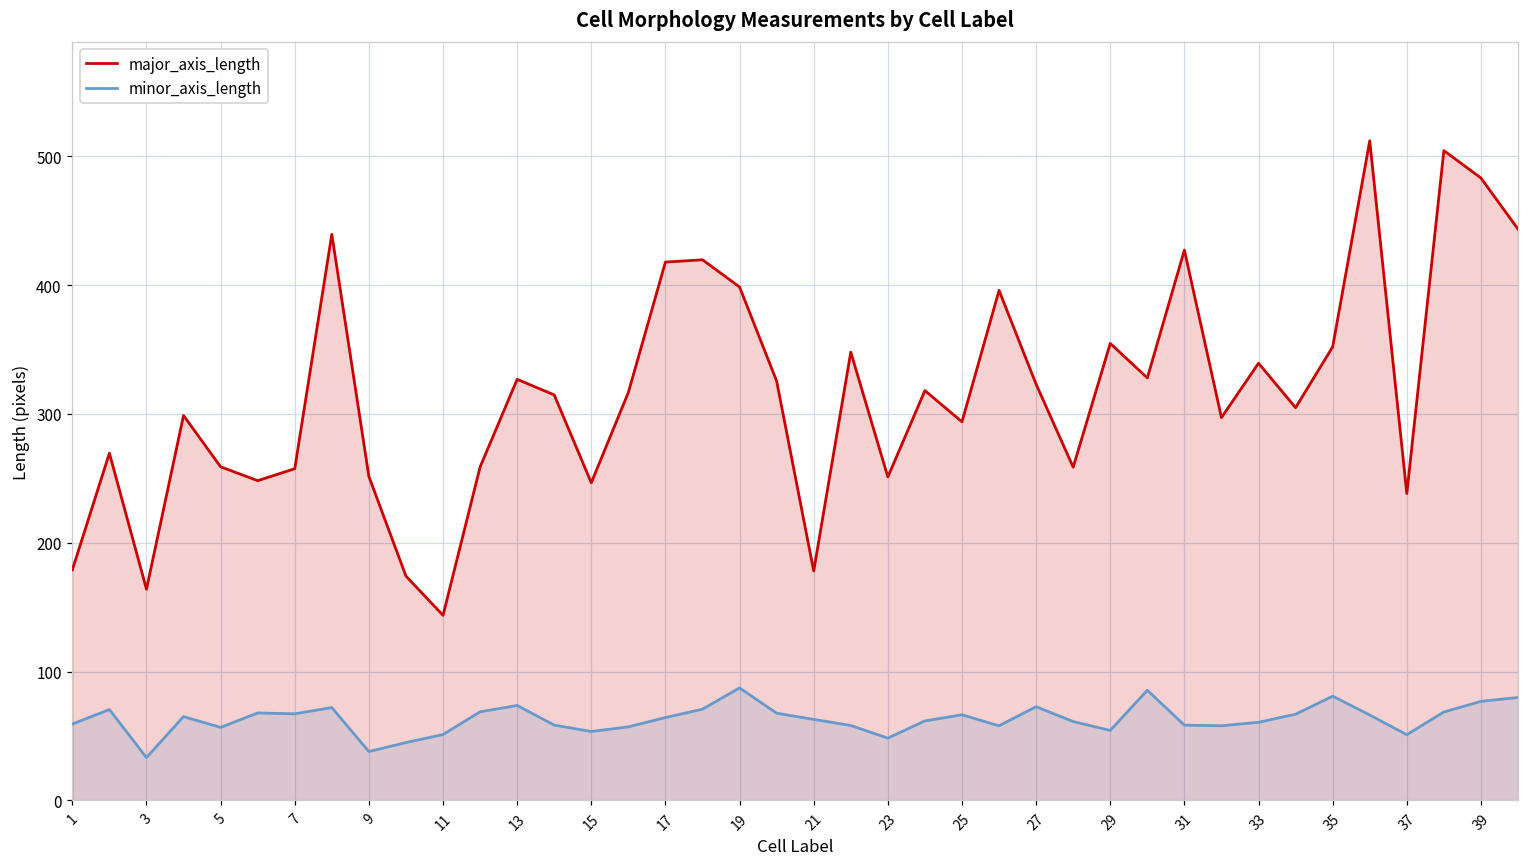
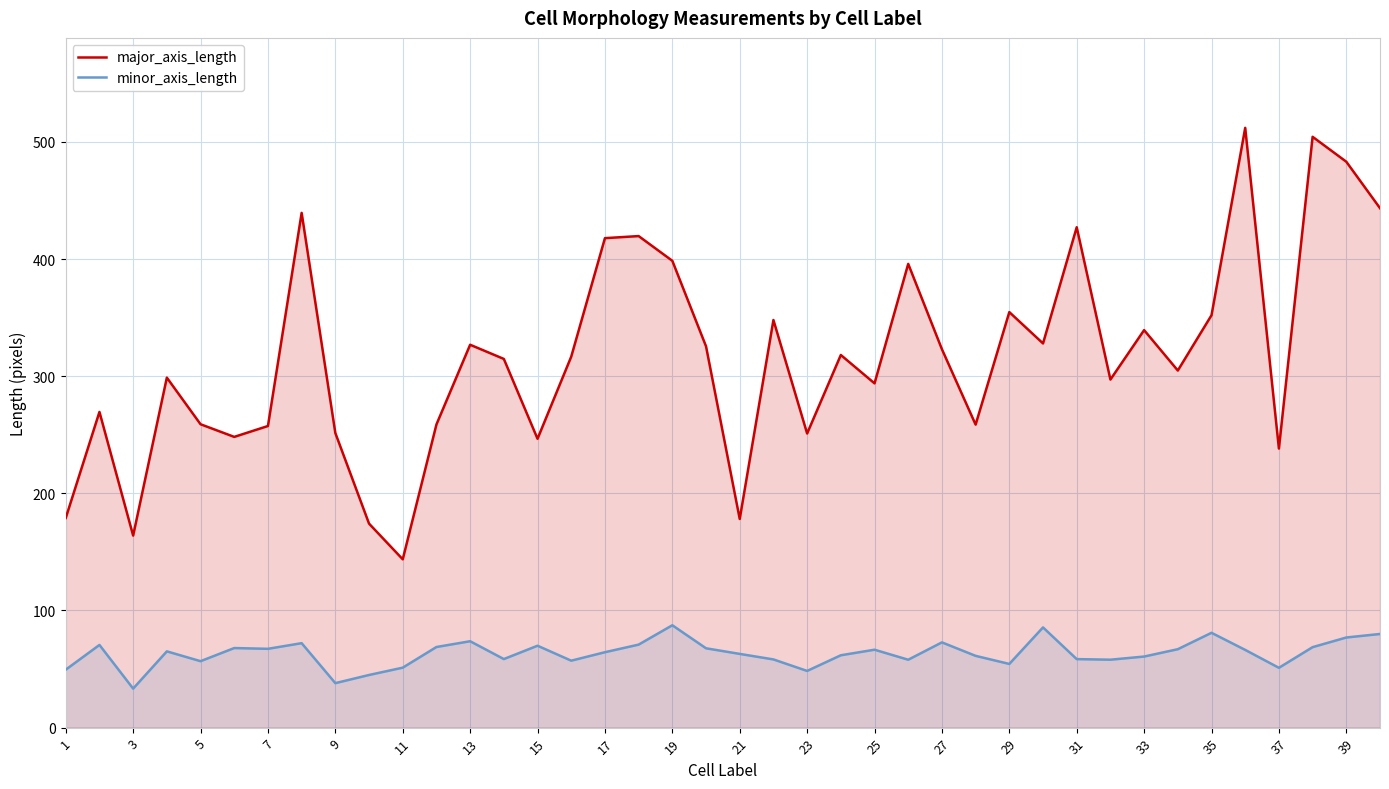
minor_axis_length, 1: 59 -> 49
minor_axis_length, 15: 54 -> 70
